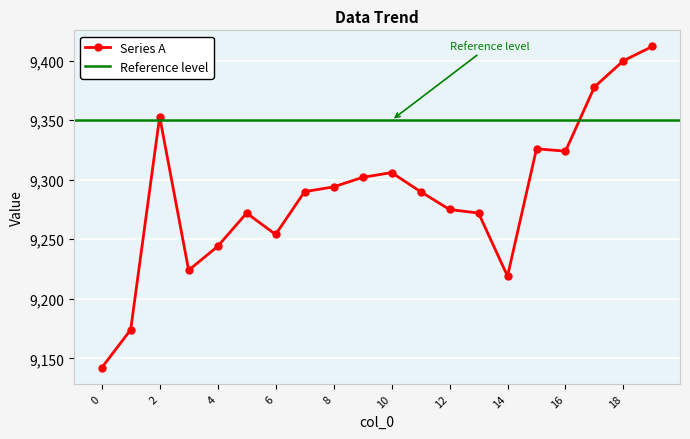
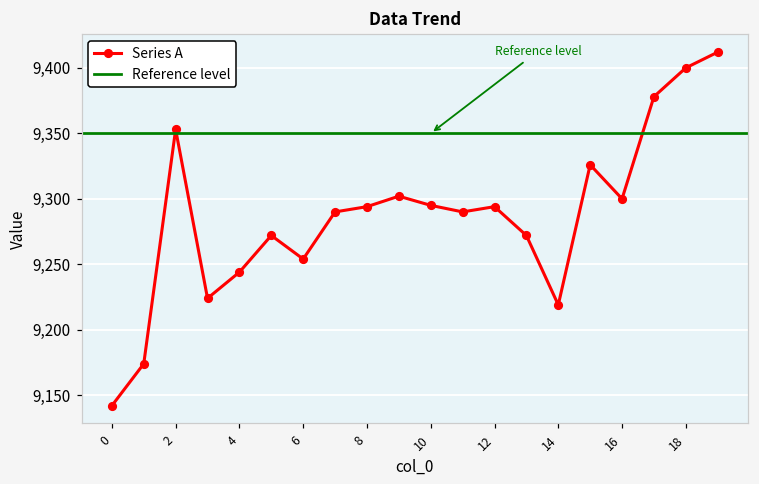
10: 9,306 -> 9,295
12: 9,275 -> 9,294
16: 9,324 -> 9,300
